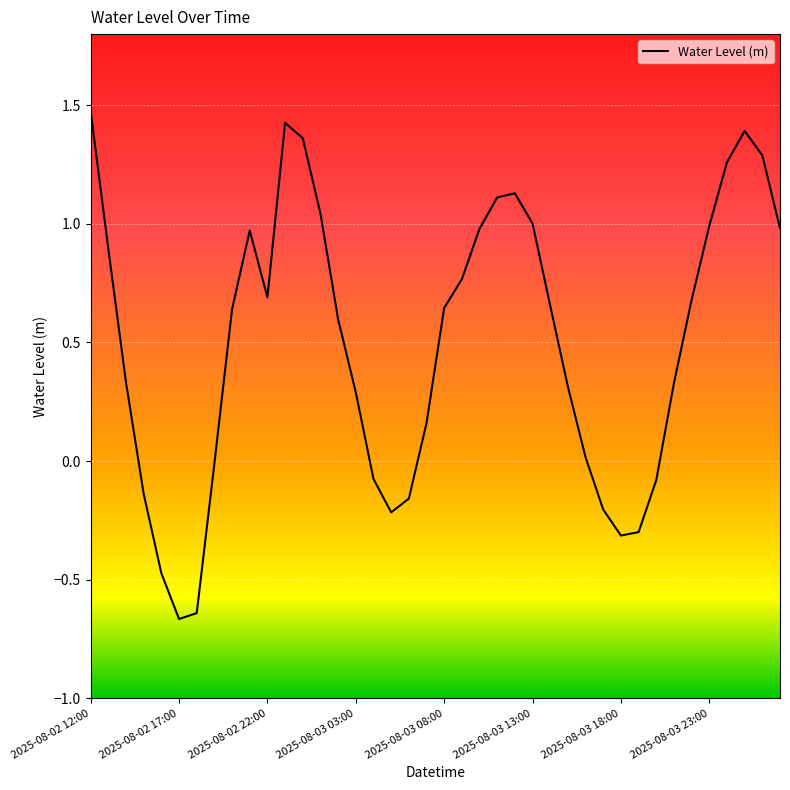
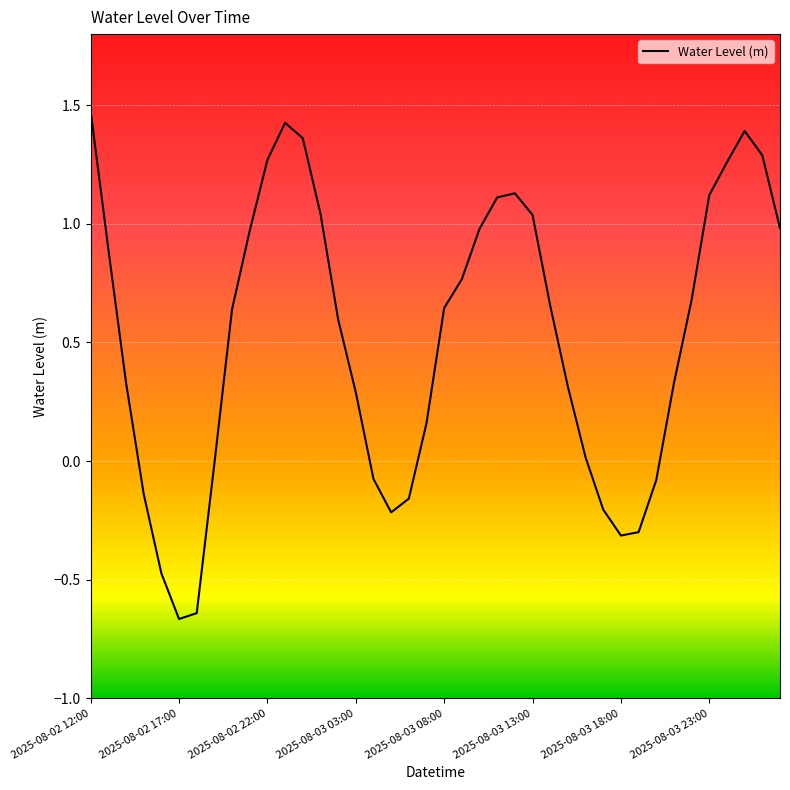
2025-08-02 22:00: 0.69 -> 1.27
2025-08-03 13:00: 1.00 -> 1.04
2025-08-03 23:00: 0.99 -> 1.12
